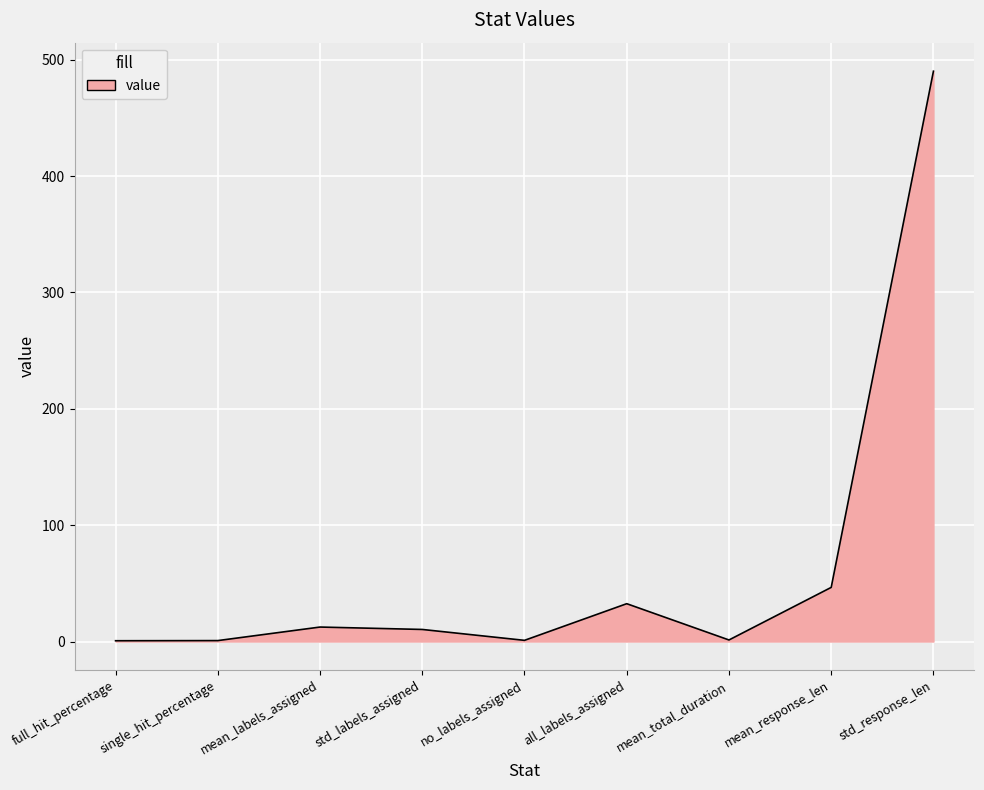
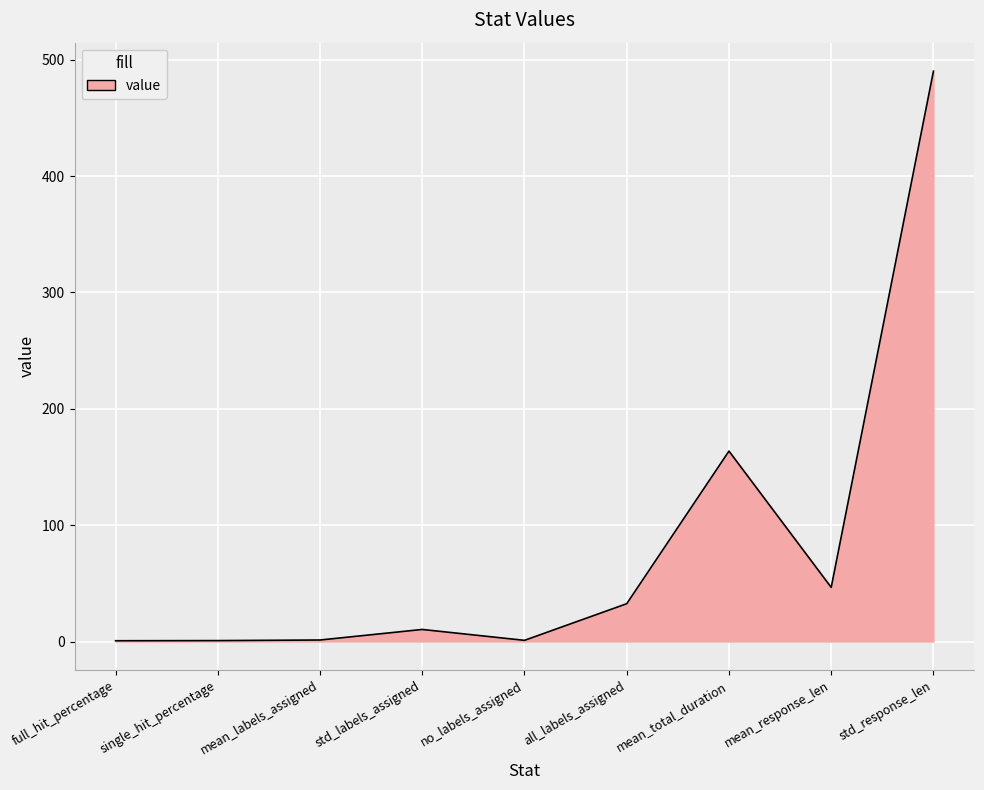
mean_labels_assigned: 12 -> 1
mean_total_duration: 1 -> 164
